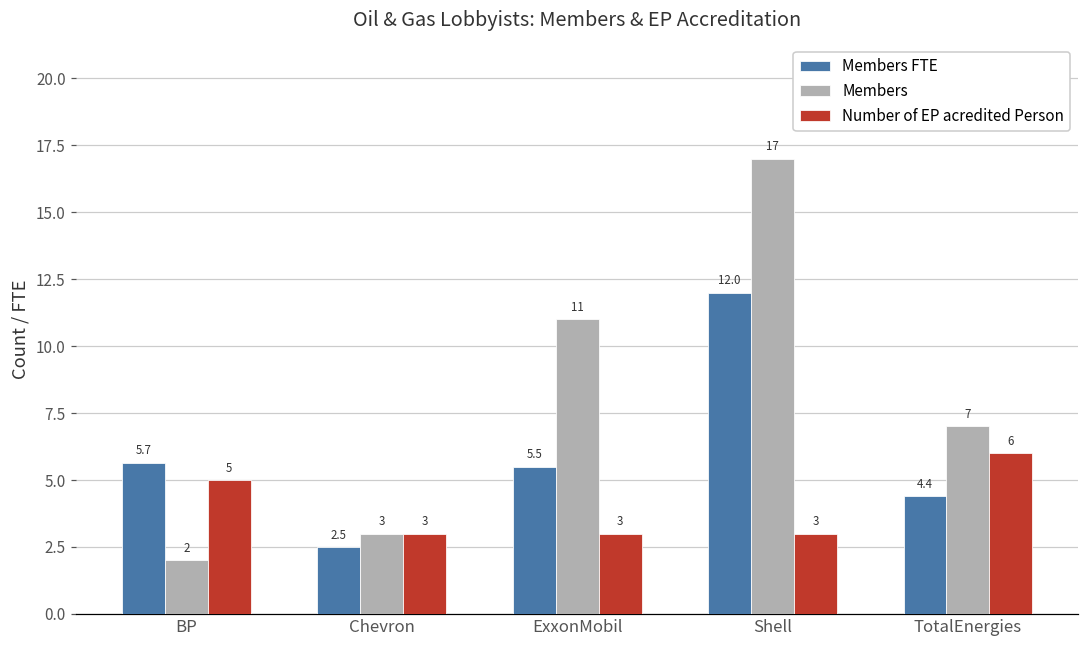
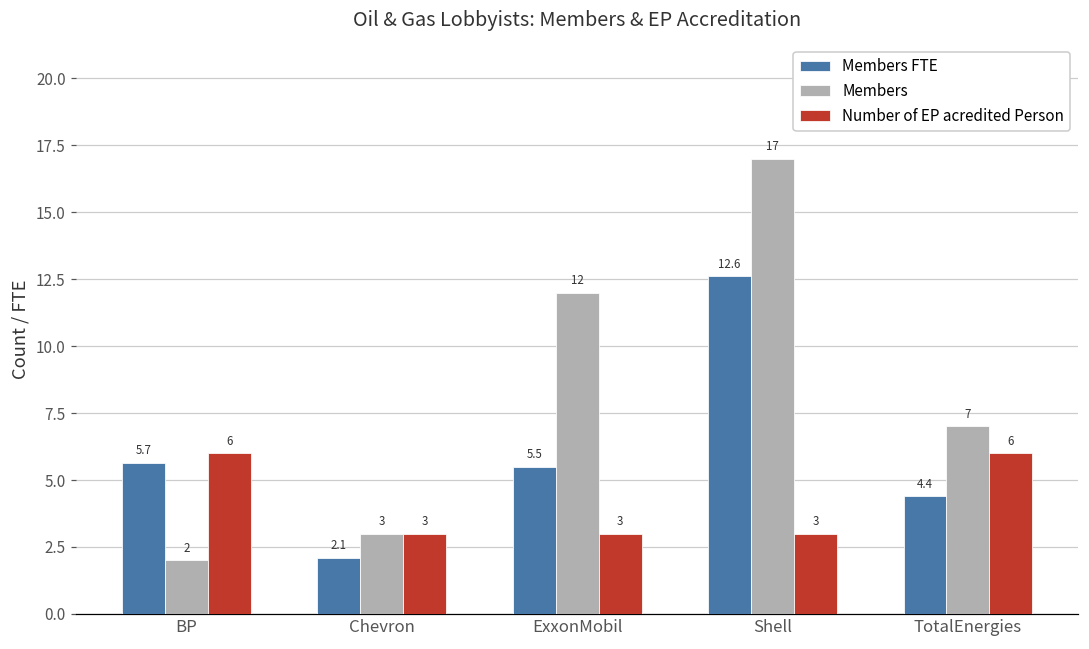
Number of EP acredited Person, BP: 5 -> 6
Members FTE, Chevron: 2.5 -> 2.1
Members, ExxonMobil: 11 -> 12
Members FTE, Shell: 12.0 -> 12.6
